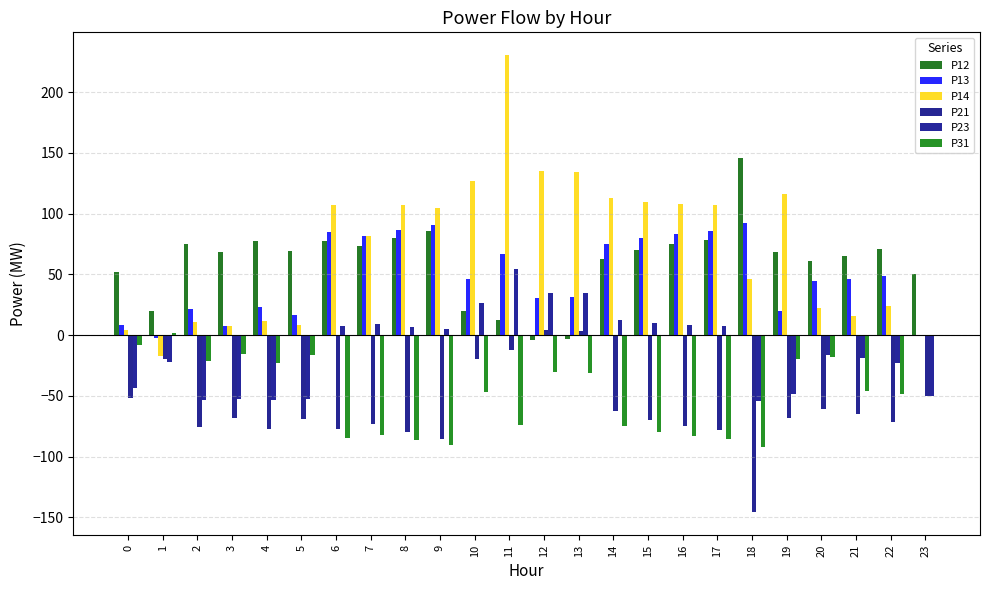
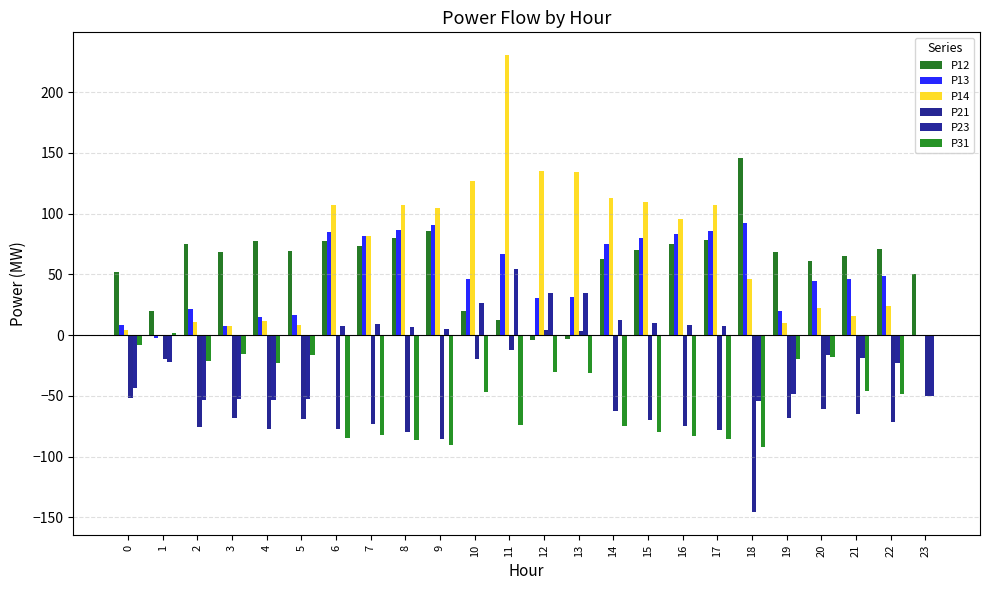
P14, 1: -17 -> -1
P13, 4: 23 -> 15
P14, 16: 108 -> 95
P14, 19: 116 -> 10
